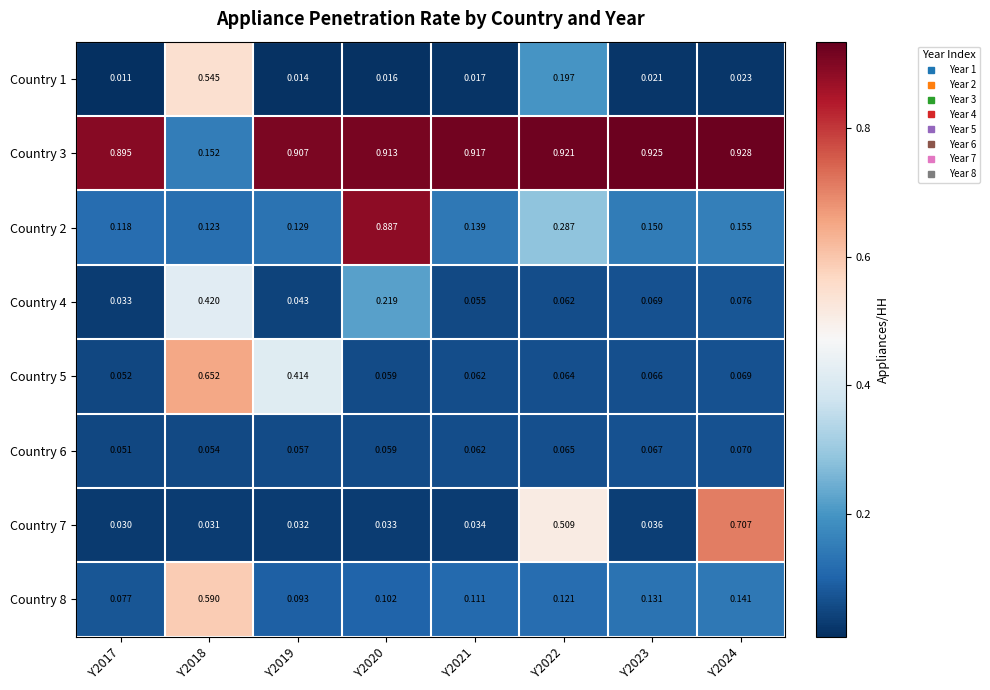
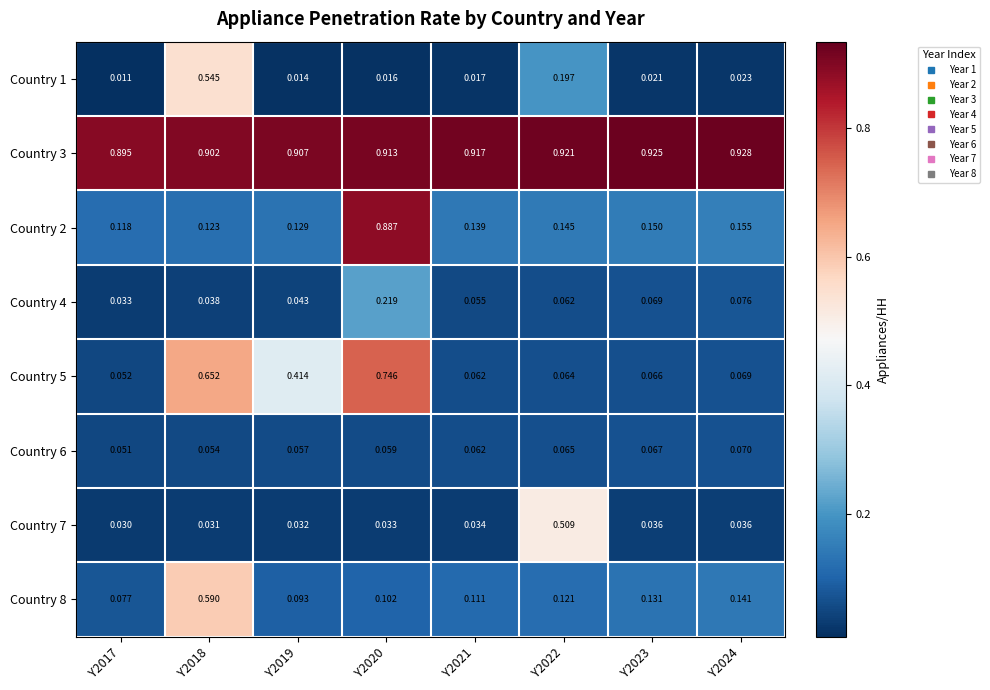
Country 3, Y2018: 0.152 -> 0.902
Country 2, Y2022: 0.287 -> 0.145
Country 4, Y2018: 0.420 -> 0.038
Country 5, Y2020: 0.059 -> 0.746
Country 7, Y2024: 0.707 -> 0.036
